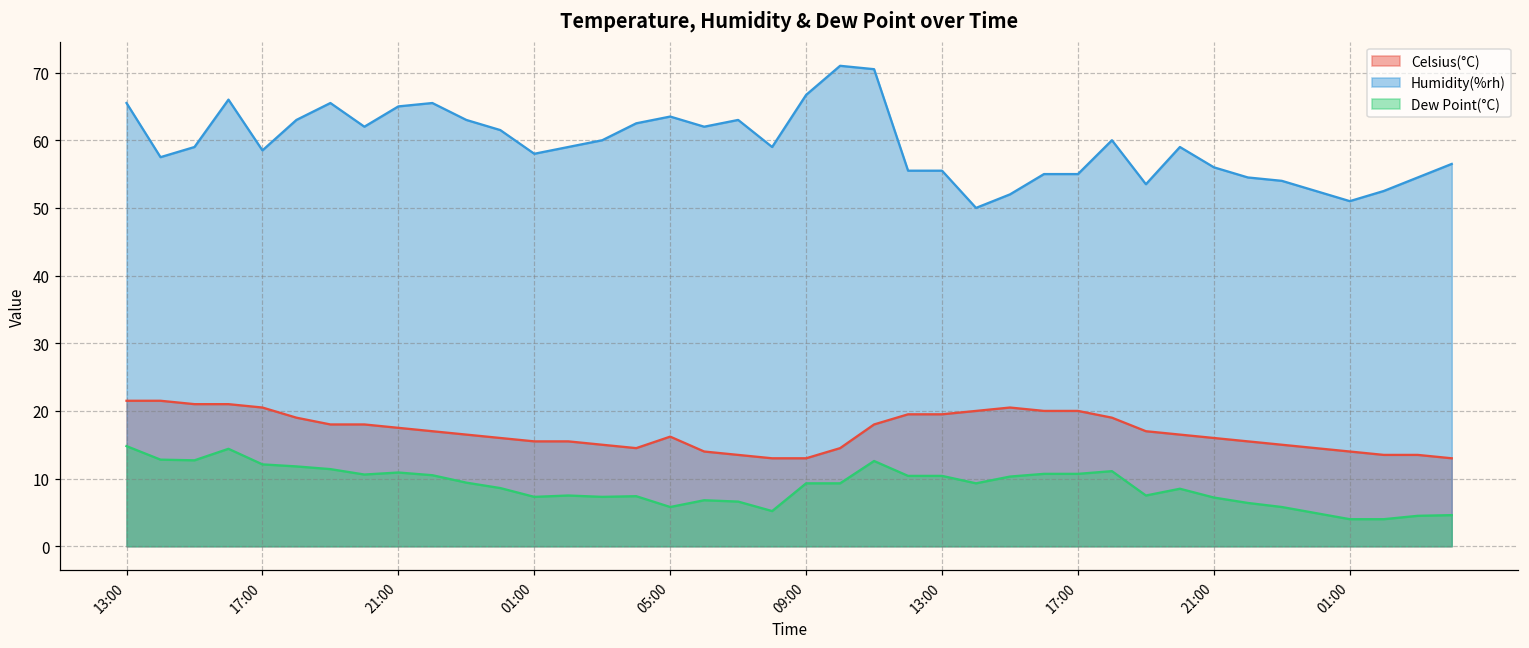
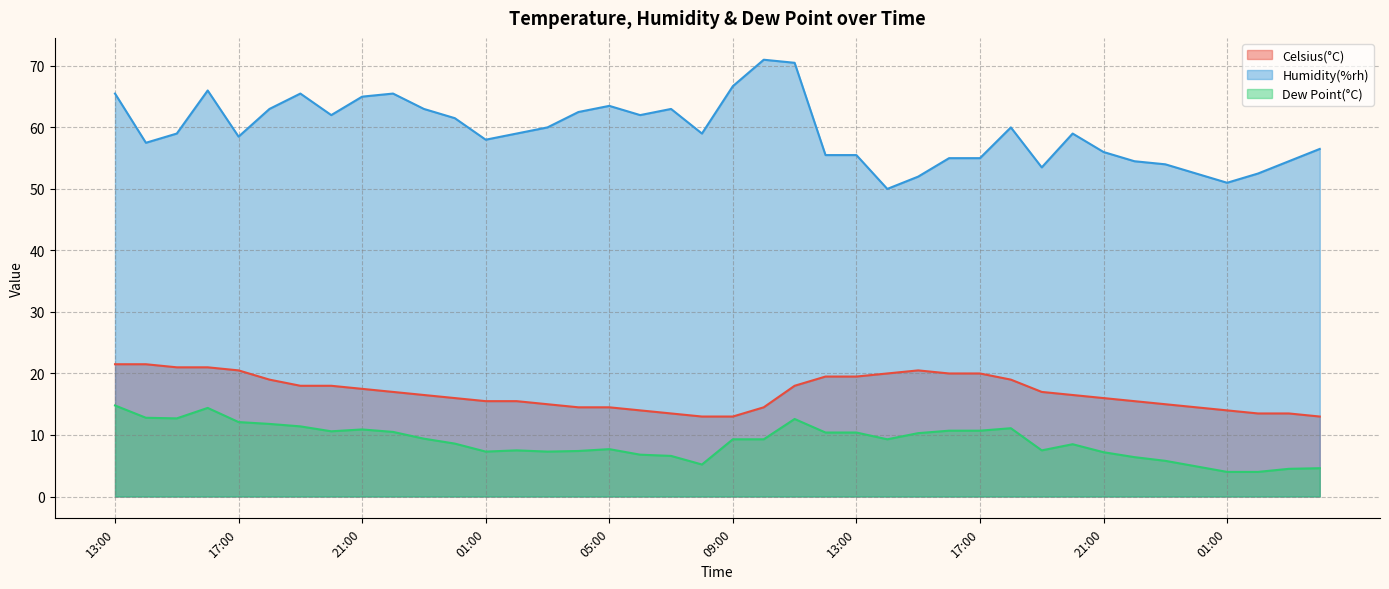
Celsius(°C), 05:00: 16 -> 15
Dew Point(°C), 05:00: 6 -> 8
